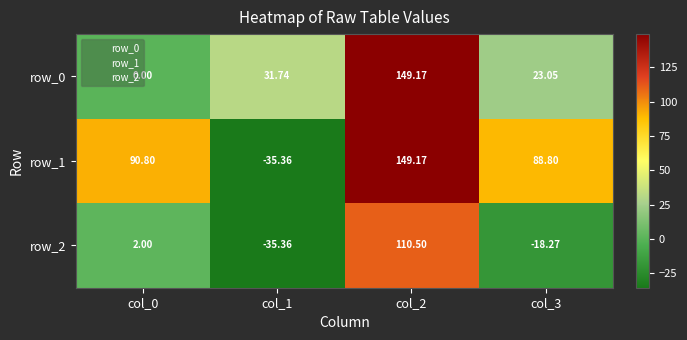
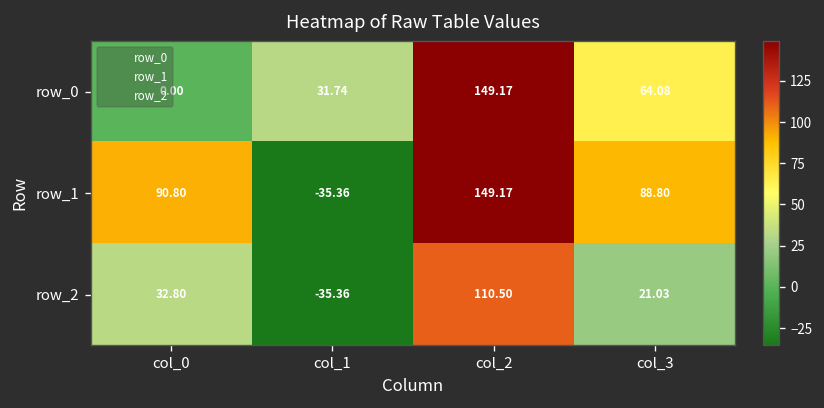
row_0, col_3: 23.05 -> 64.08
row_2, col_0: 2.00 -> 32.80
row_2, col_3: -18.27 -> 21.03
